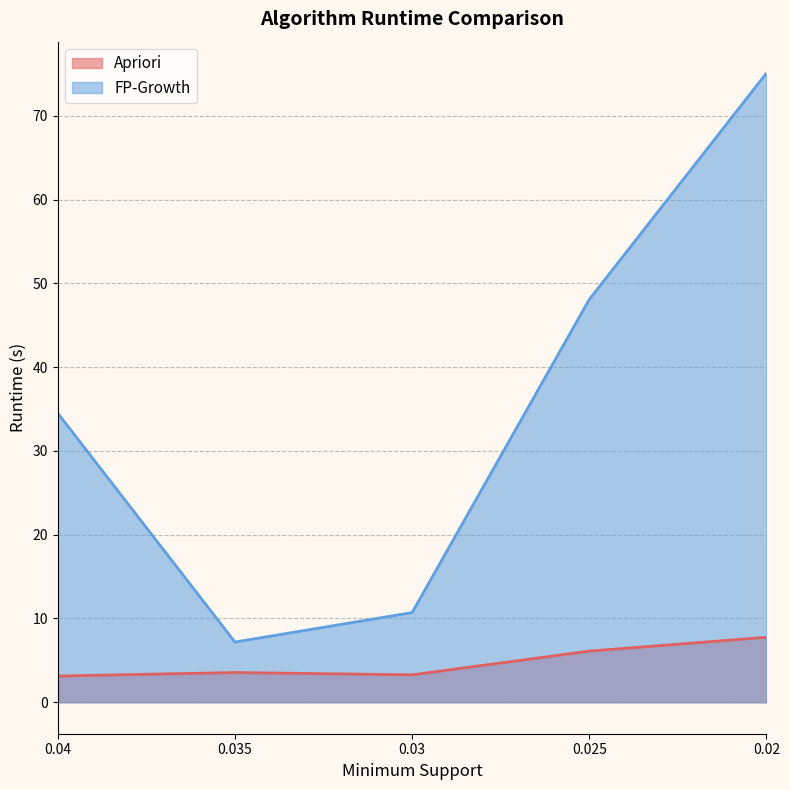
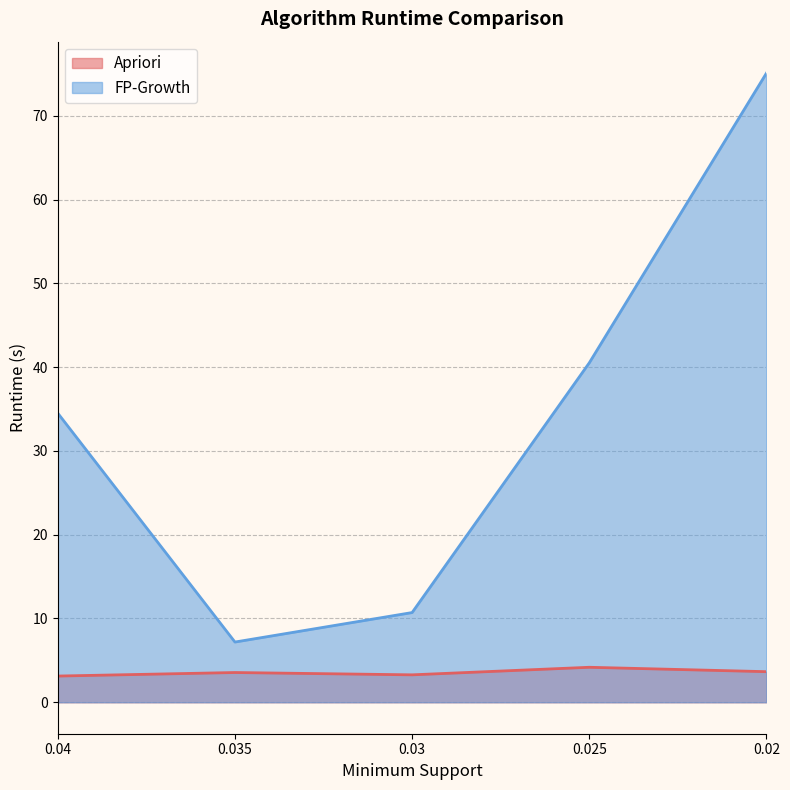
Apriori, 0.025: 6 -> 4
FP-Growth, 0.025: 48 -> 41
Apriori, 0.02: 8 -> 4
